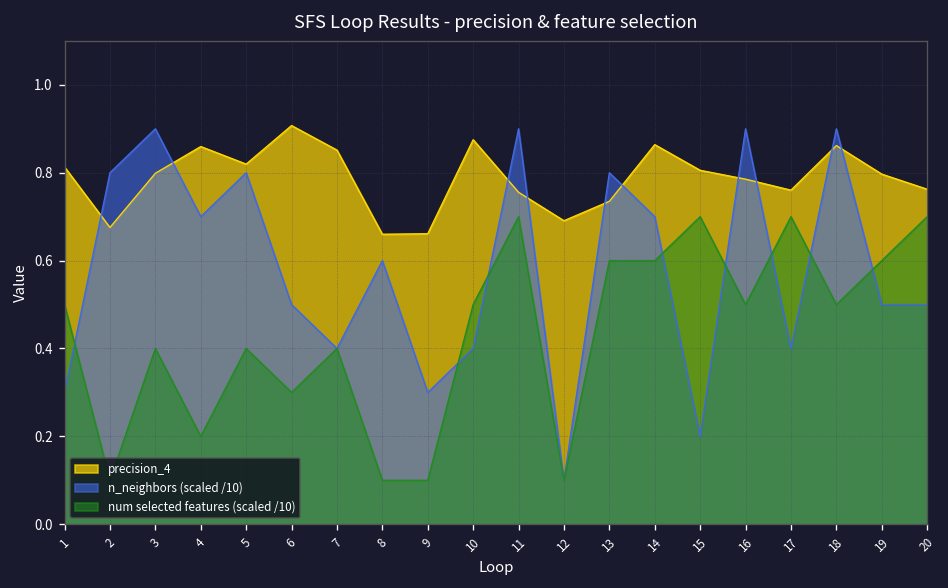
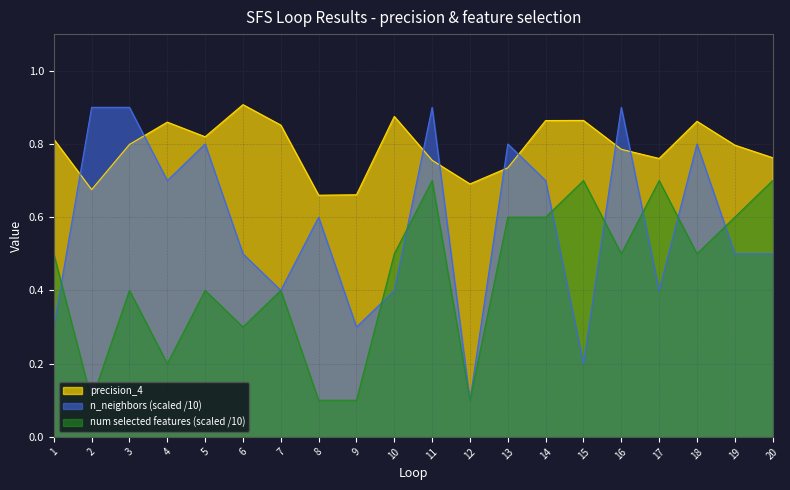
n_neighbors (scaled /10), 2: 0.80 -> 0.90
precision_4, 15: 0.81 -> 0.86
n_neighbors (scaled /10), 18: 0.90 -> 0.80
